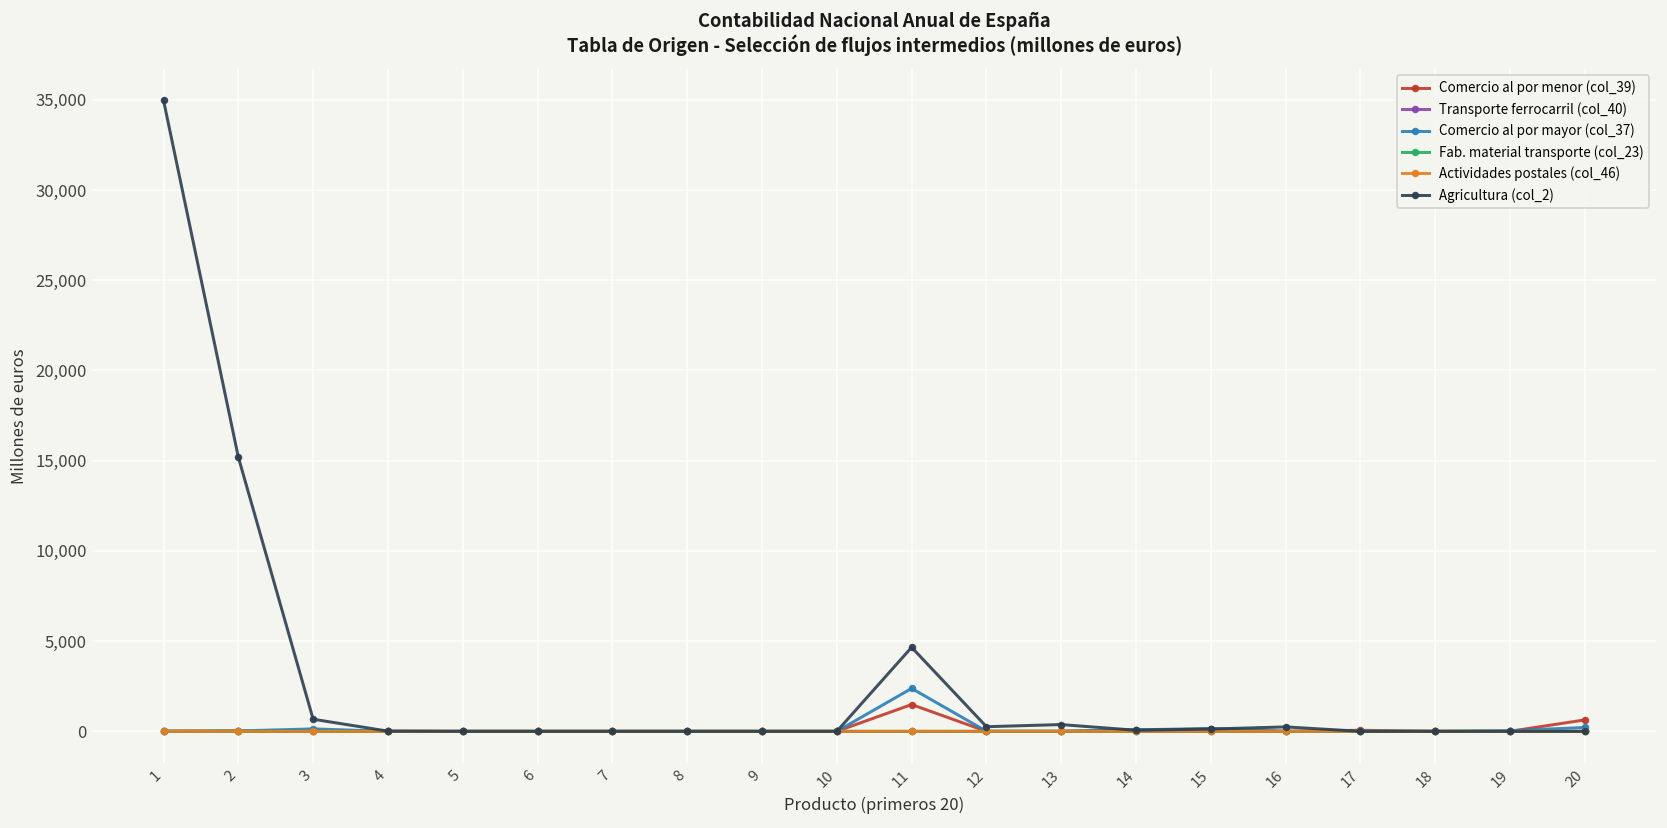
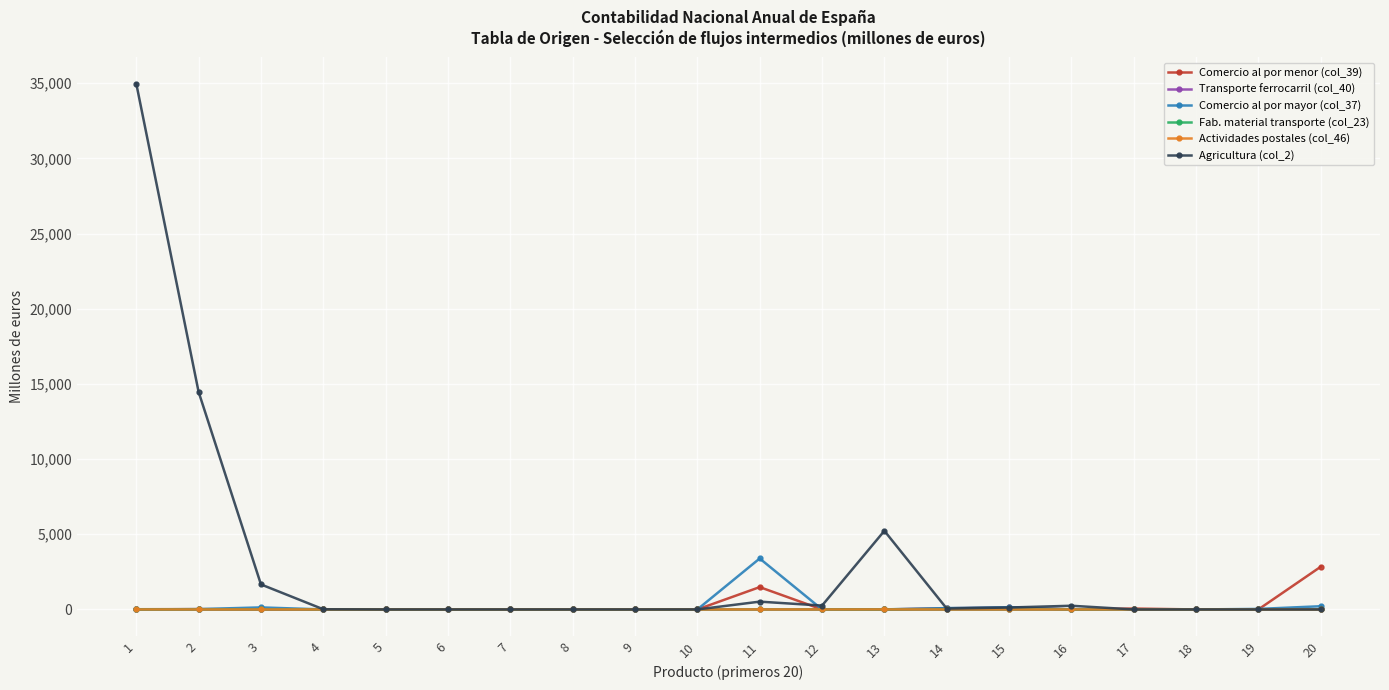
Agricultura (col_2), 2: 15,200 -> 14,500
Agricultura (col_2), 3: 700 -> 1,700
Comercio al por mayor (col_37), 11: 2,400 -> 3,400
Agricultura (col_2), 11: 4,700 -> 500
Agricultura (col_2), 13: 400 -> 5,200
Comercio al por menor (col_39), 20: 600 -> 2,800
